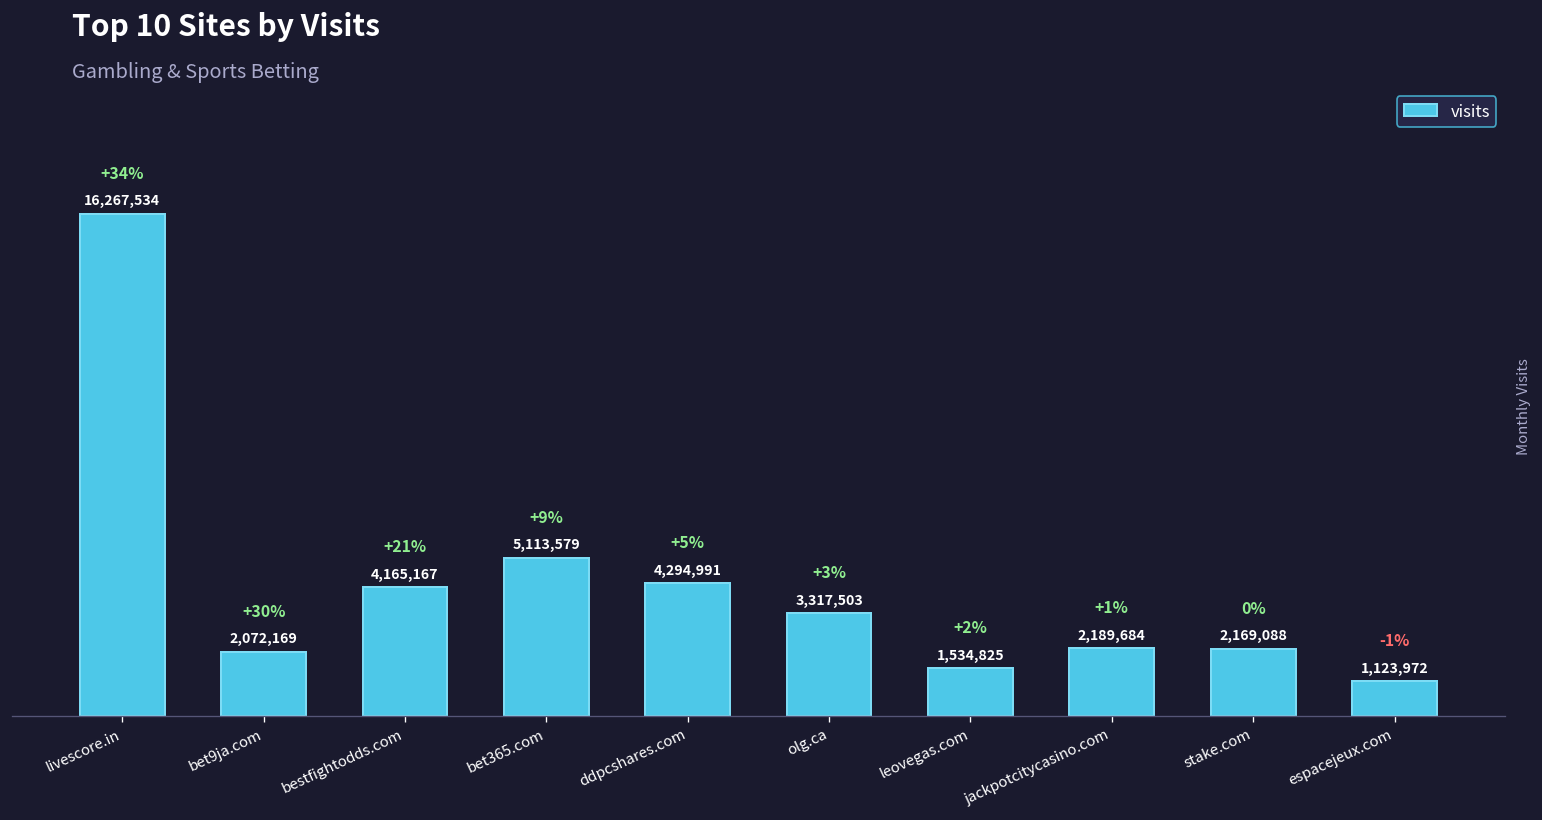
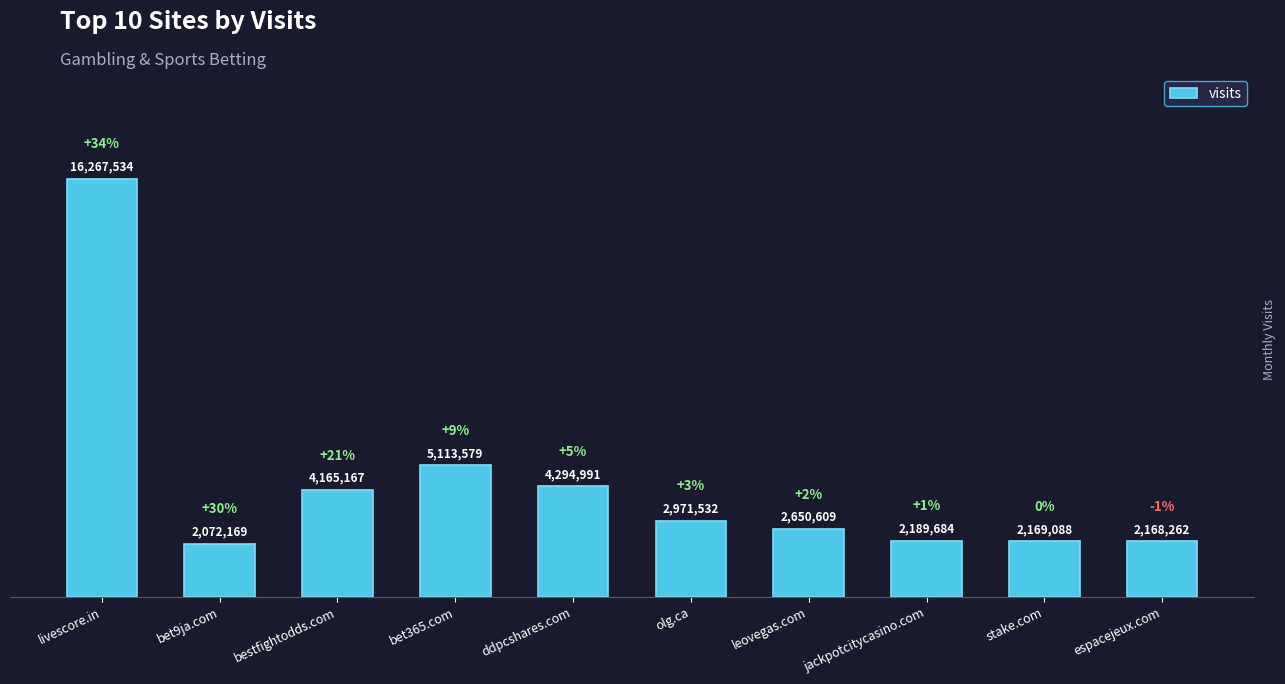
olg.ca: 3,317,503 -> 2,971,532
leovegas.com: 1,534,825 -> 2,650,609
espacejeux.com: 1,123,972 -> 2,168,262
